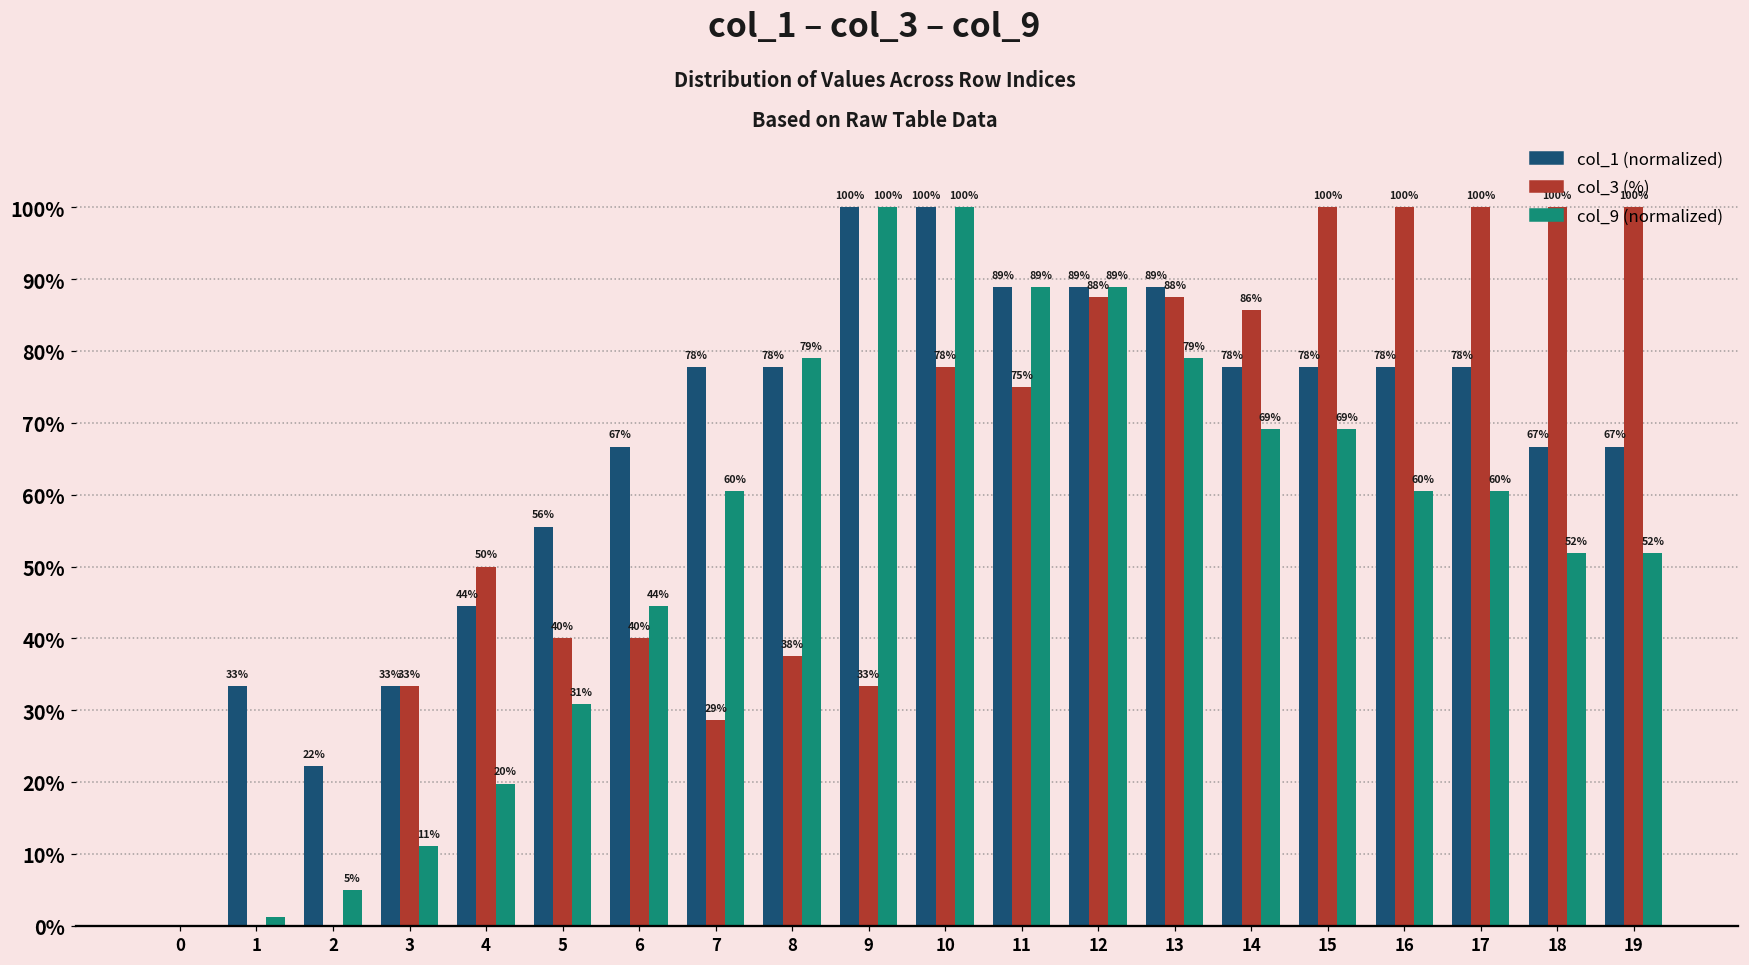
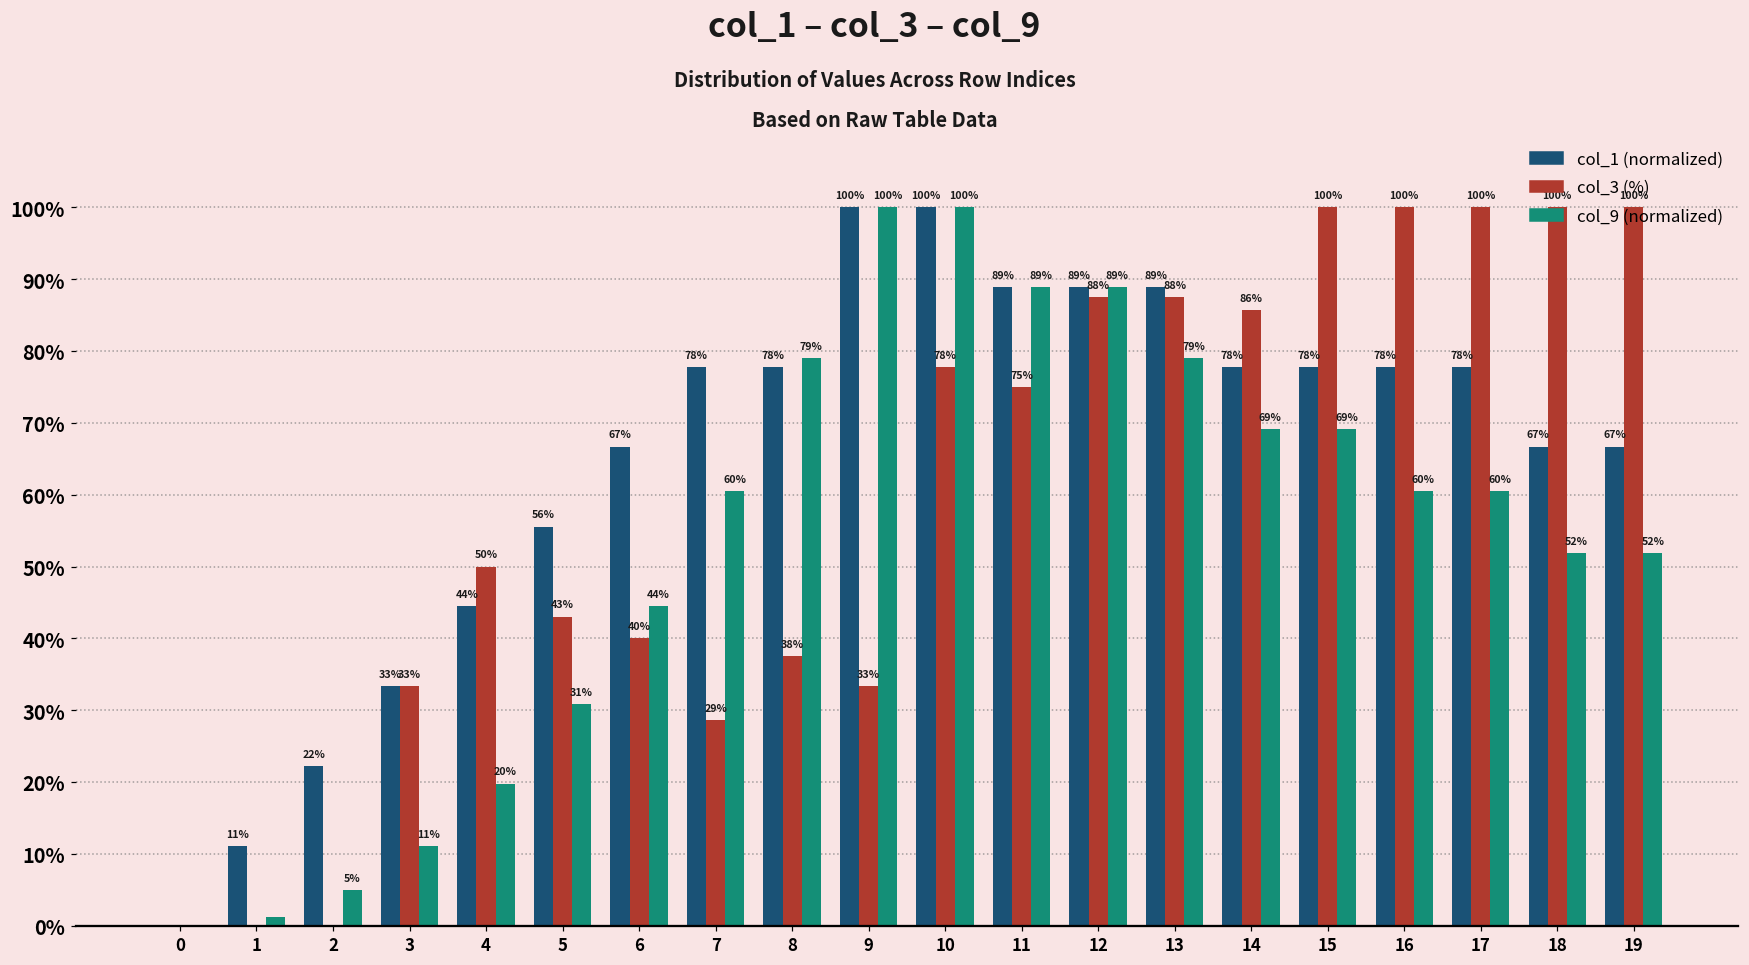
col_1 (normalized), 1: 33% -> 11%
col_3 (%), 5: 40% -> 43%
